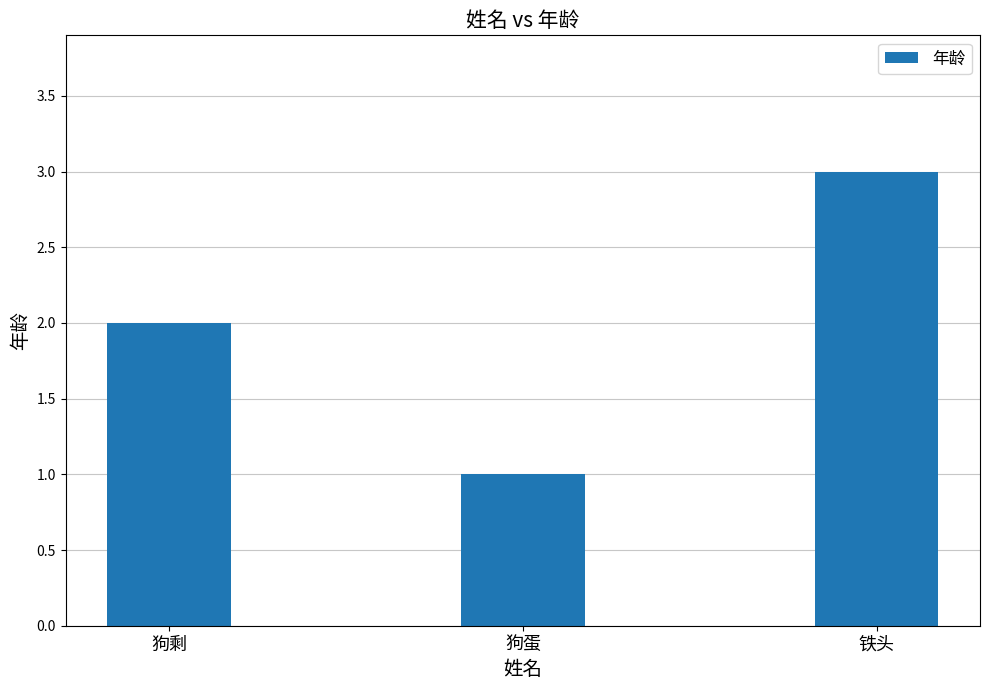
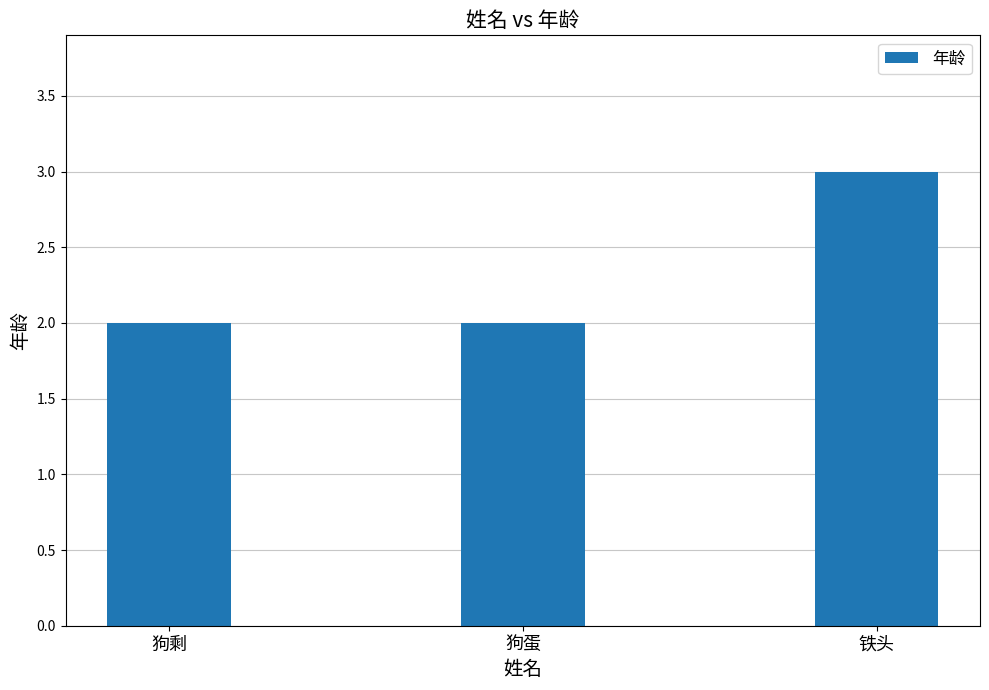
狗蛋: 1 -> 2
